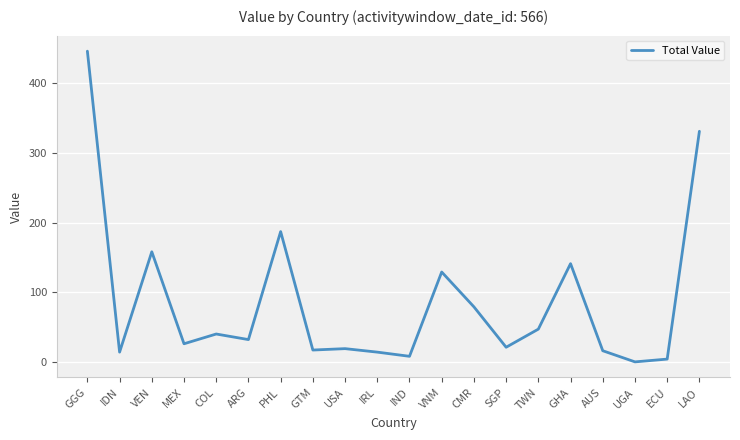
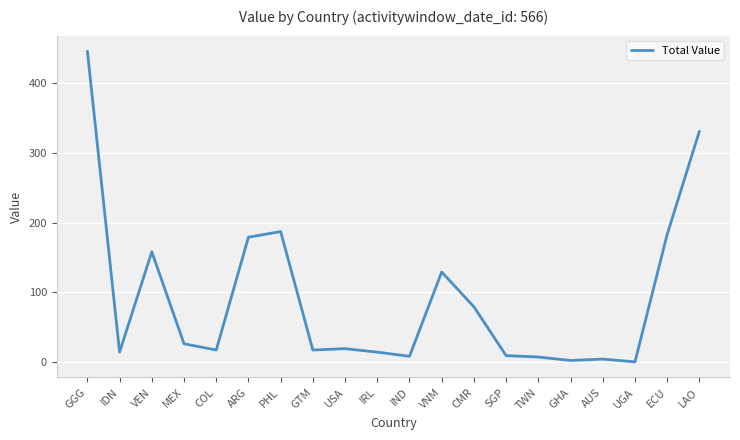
COL: 40 -> 20
ARG: 30 -> 180
SGP: 20 -> 10
TWN: 50 -> 10
GHA: 140 -> 0
AUS: 20 -> 0
ECU: 0 -> 180
